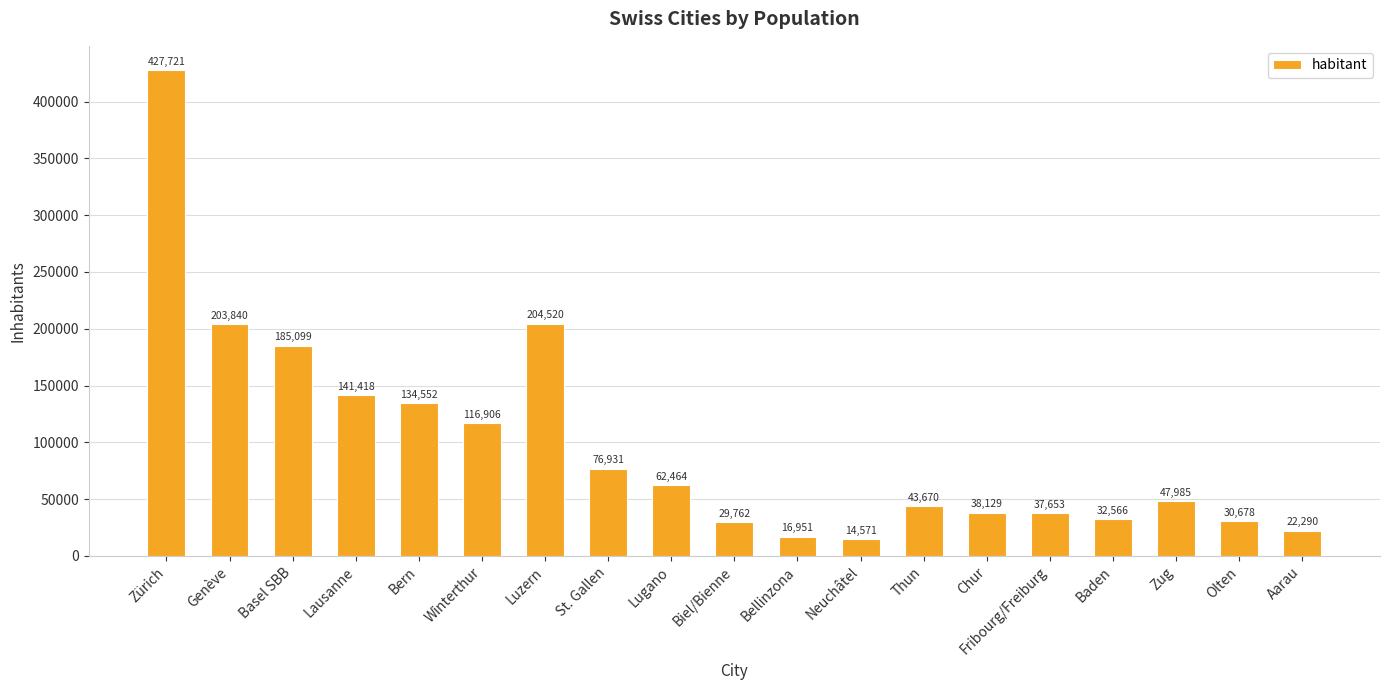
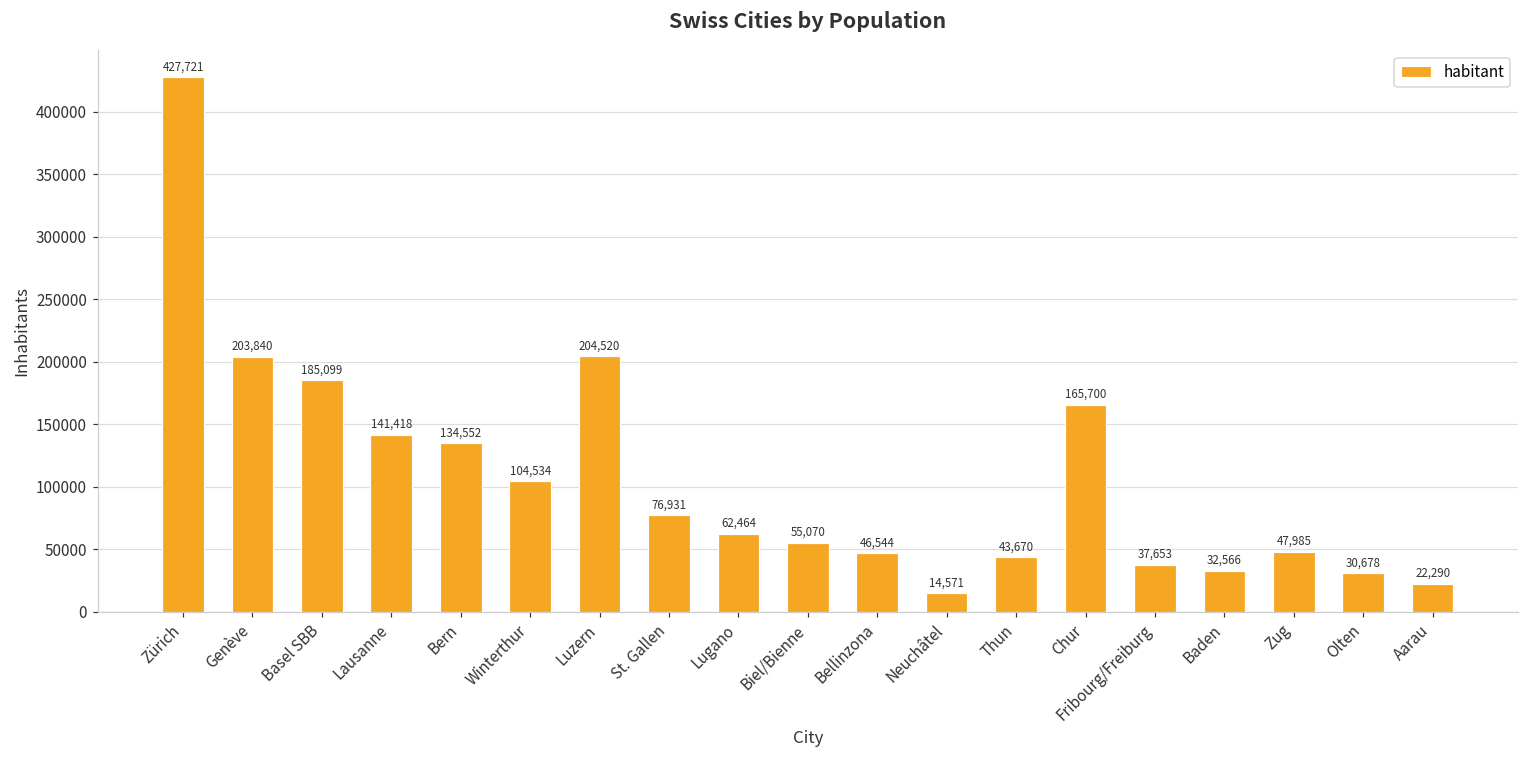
Winterthur: 116,906 -> 104,534
Biel/Bienne: 29,762 -> 55,070
Bellinzona: 16,951 -> 46,544
Chur: 38,129 -> 165,700
